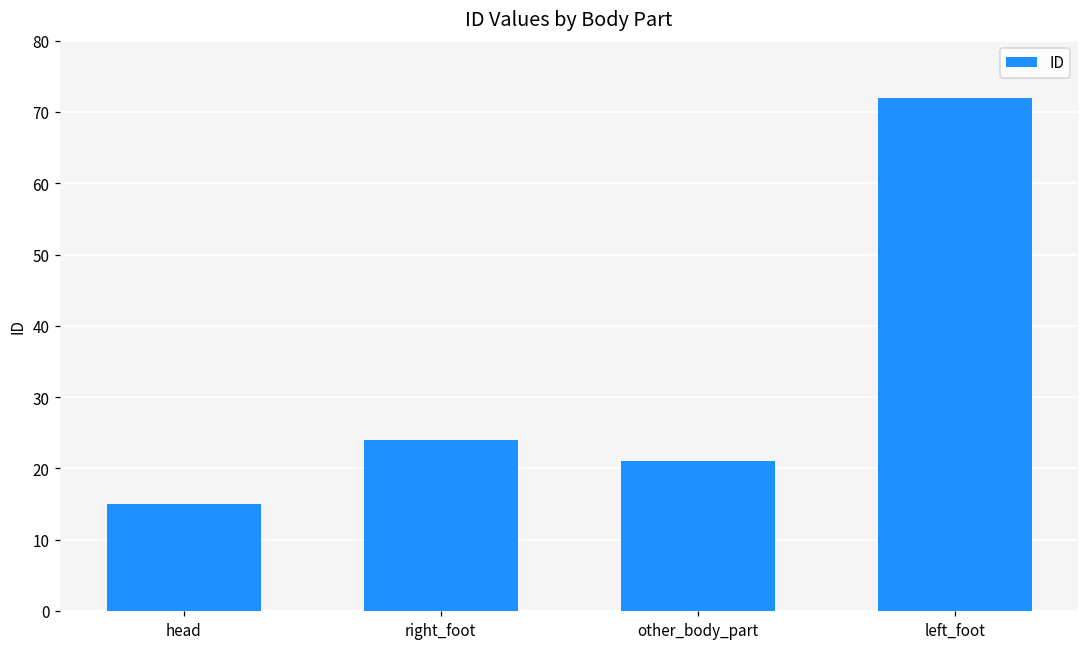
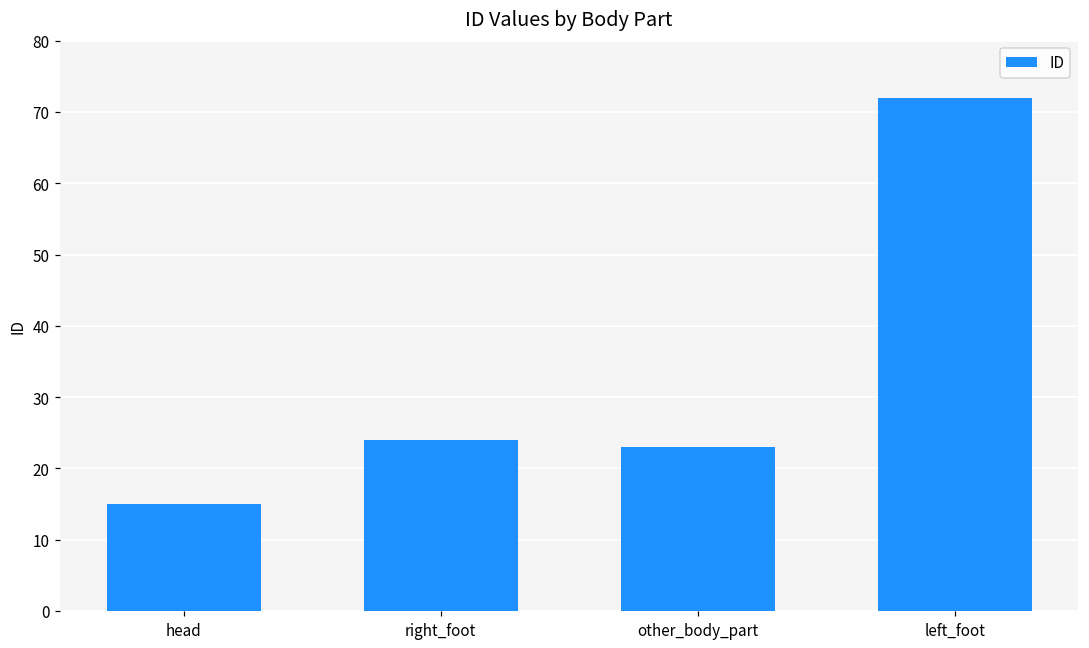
other_body_part: 21 -> 23
